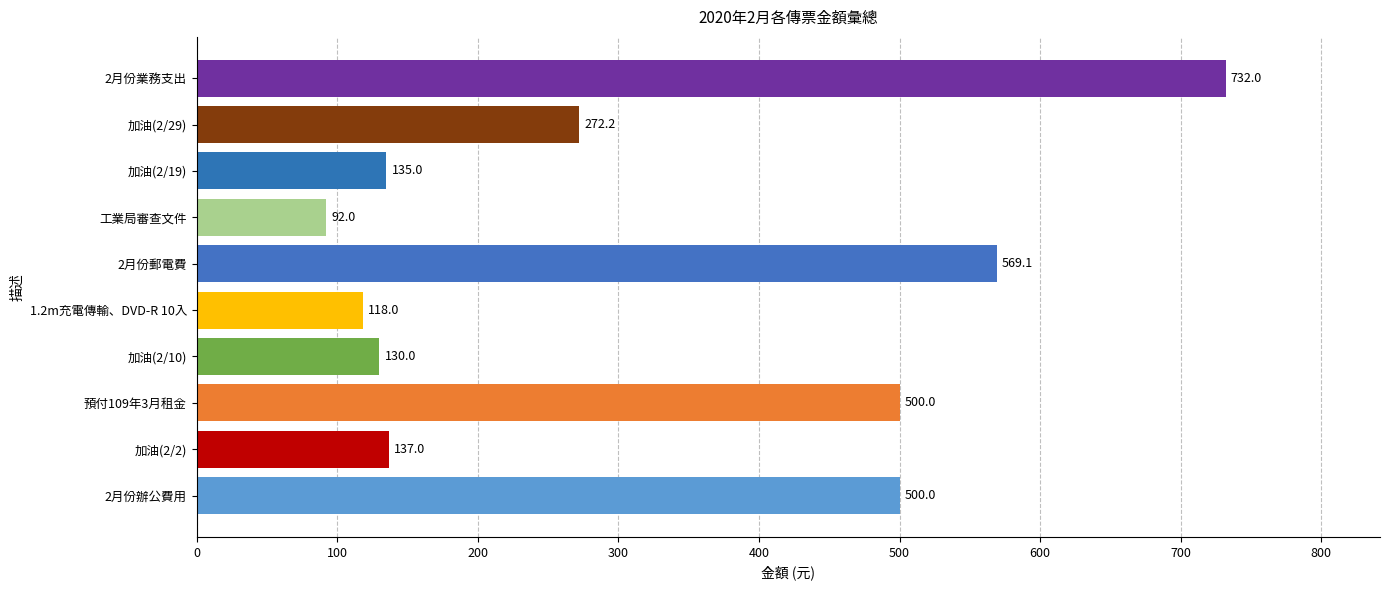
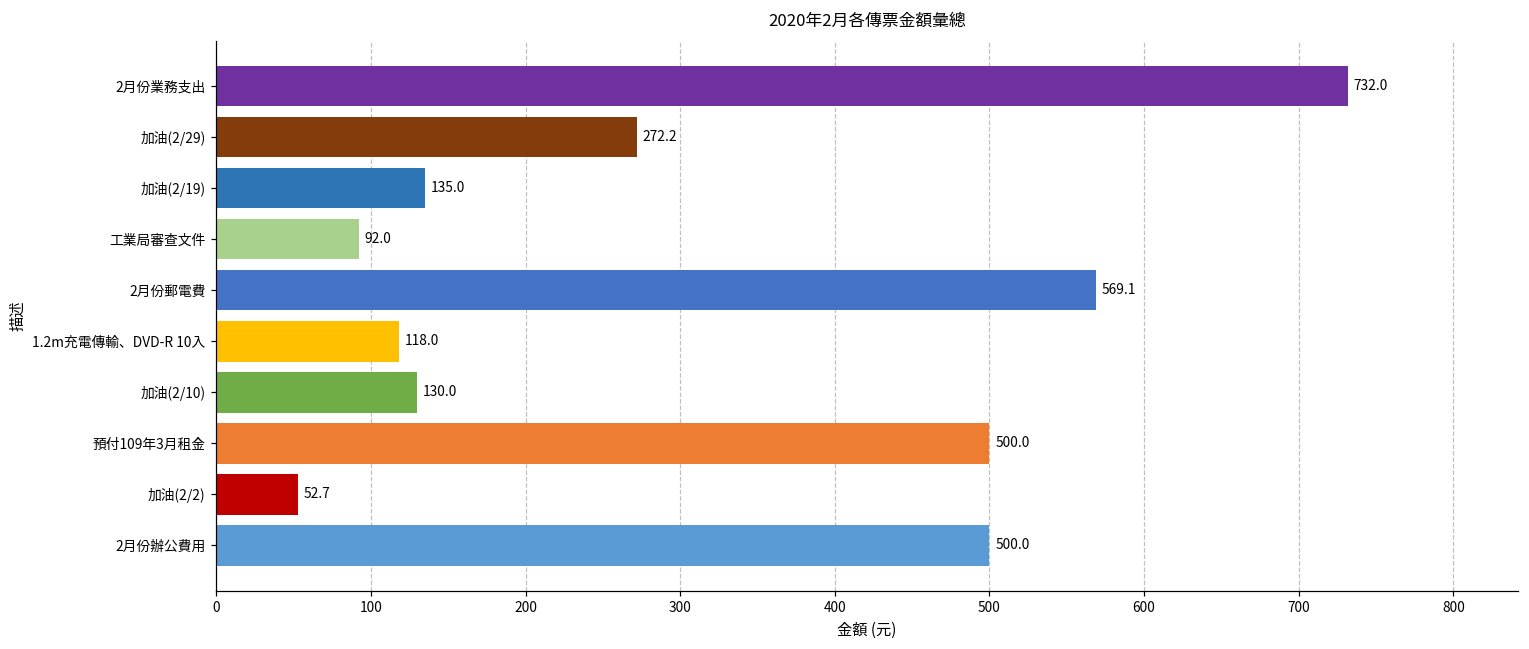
加油(2/2): 137.0 -> 52.7
